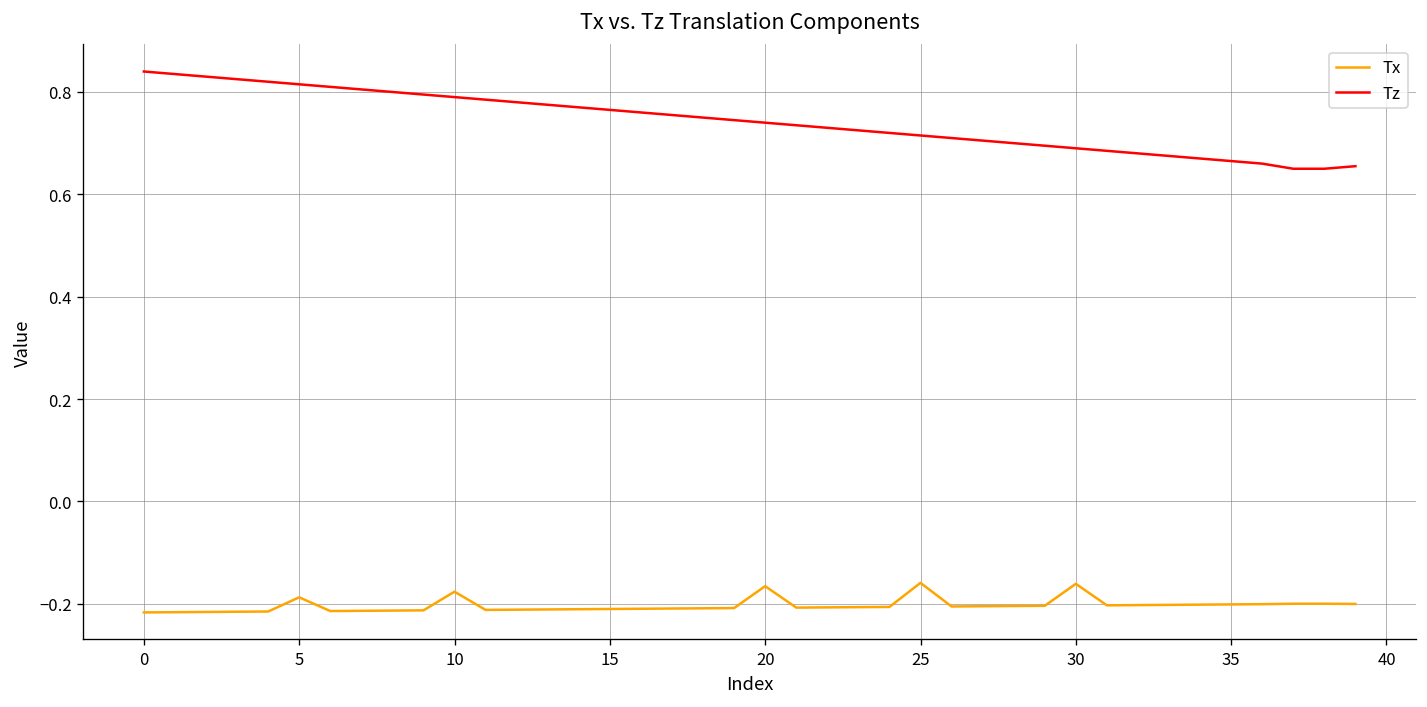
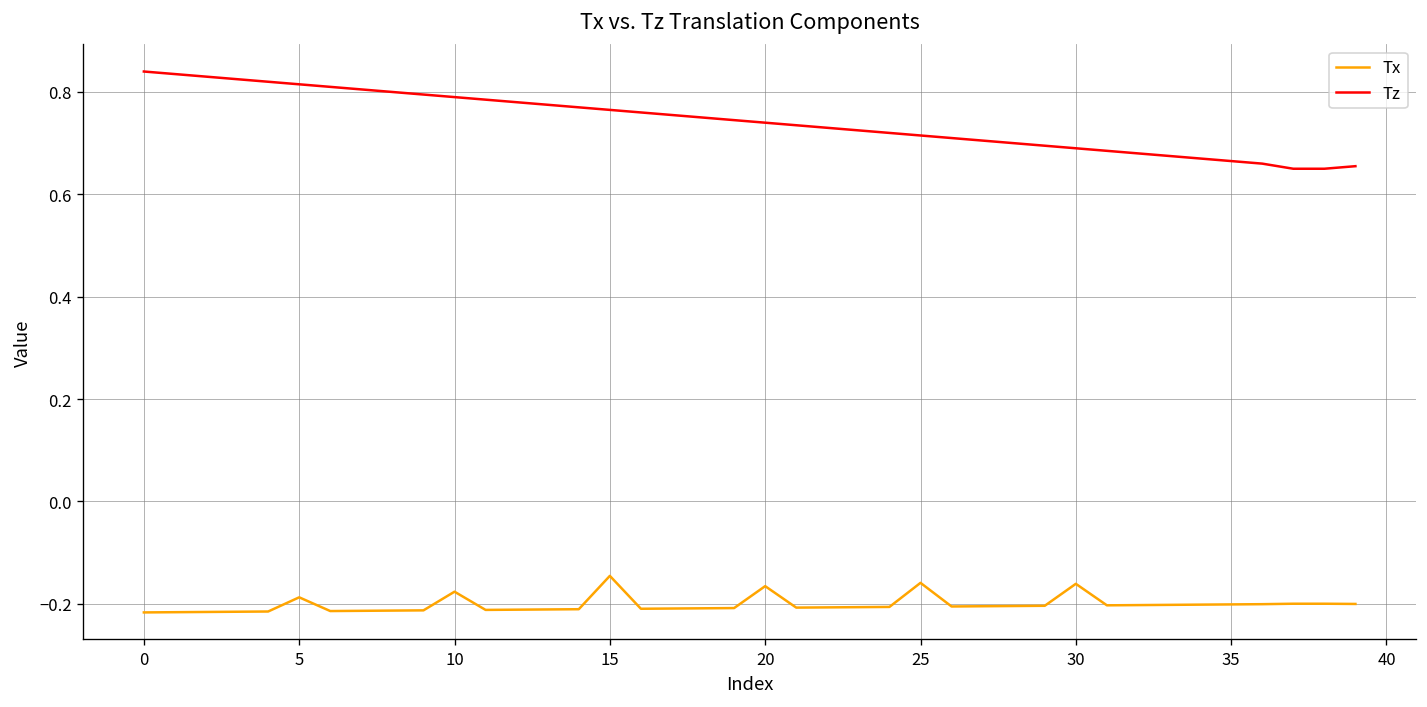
Tx, 15: -0.21 -> -0.15
